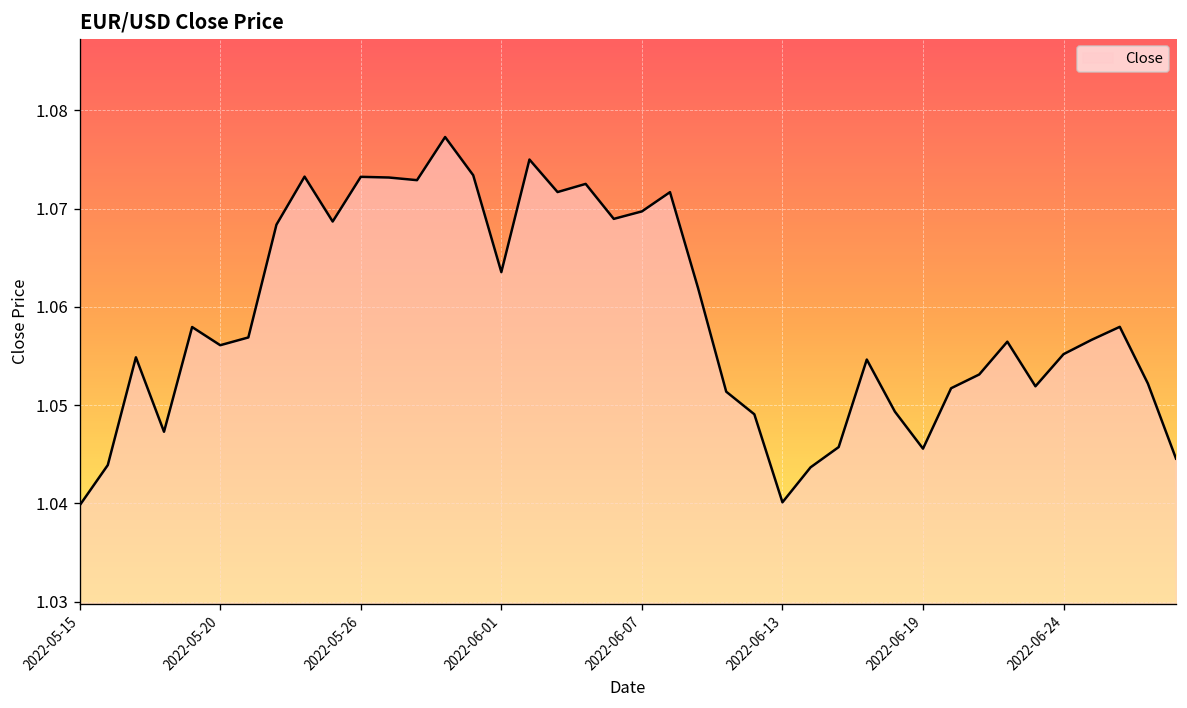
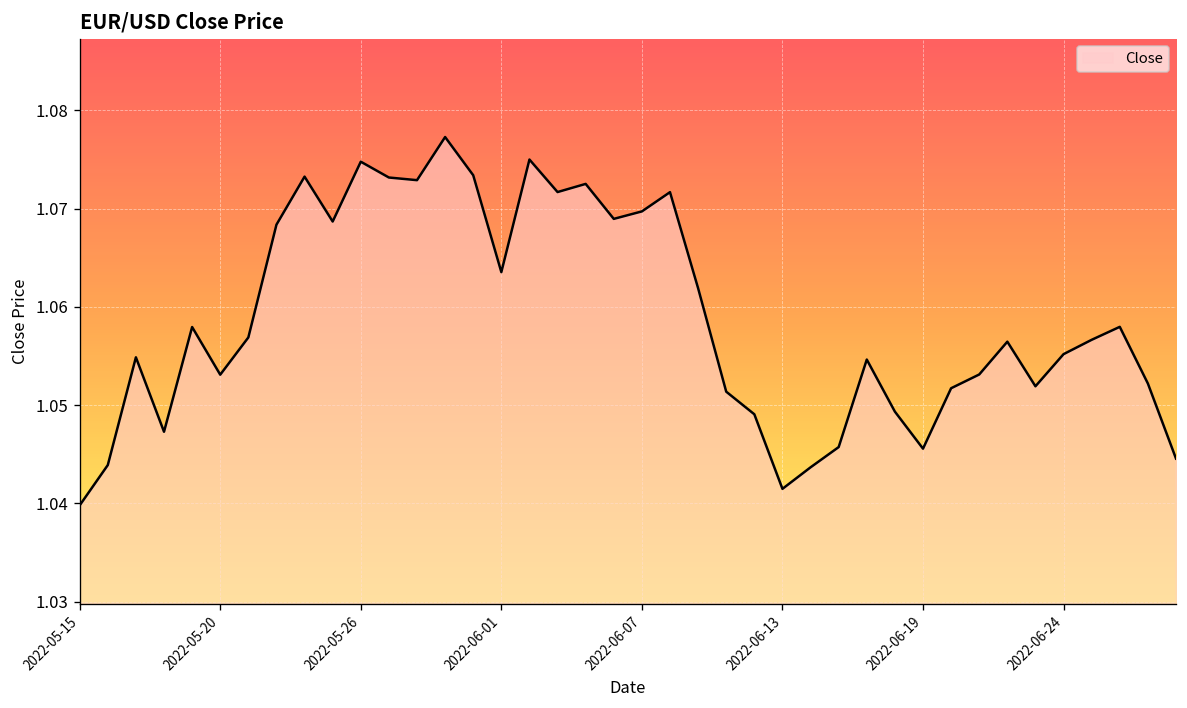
2022-05-20: 1.056 -> 1.053
2022-05-26: 1.073 -> 1.075
2022-06-13: 1.040 -> 1.041
